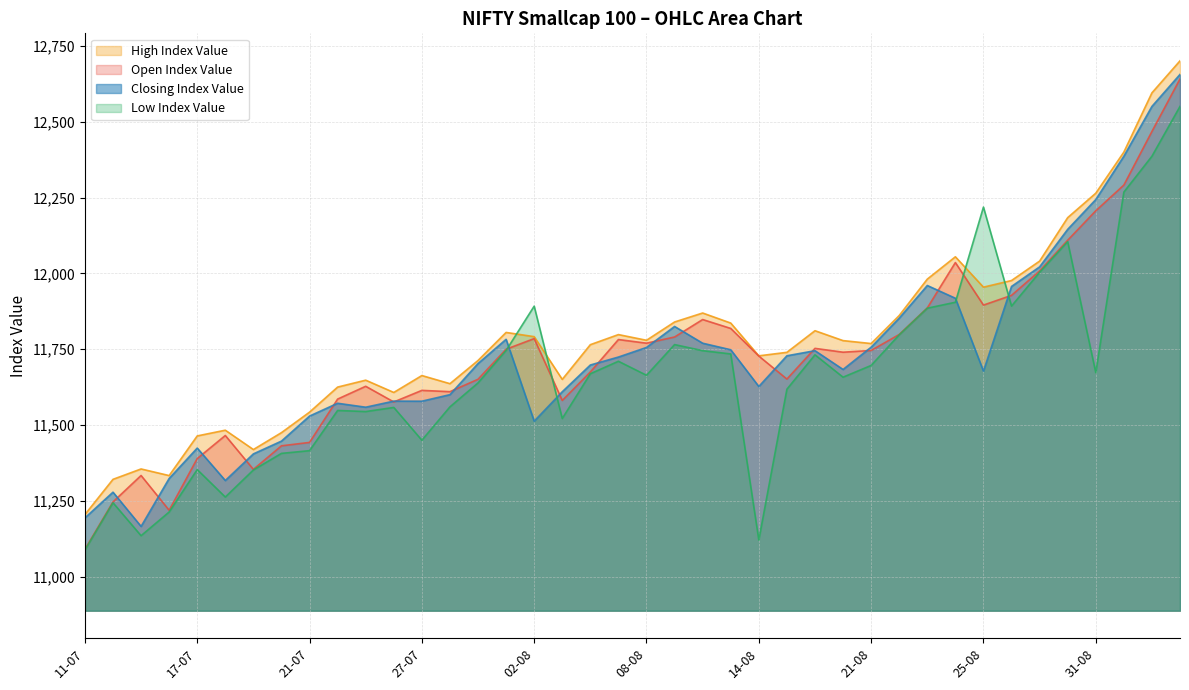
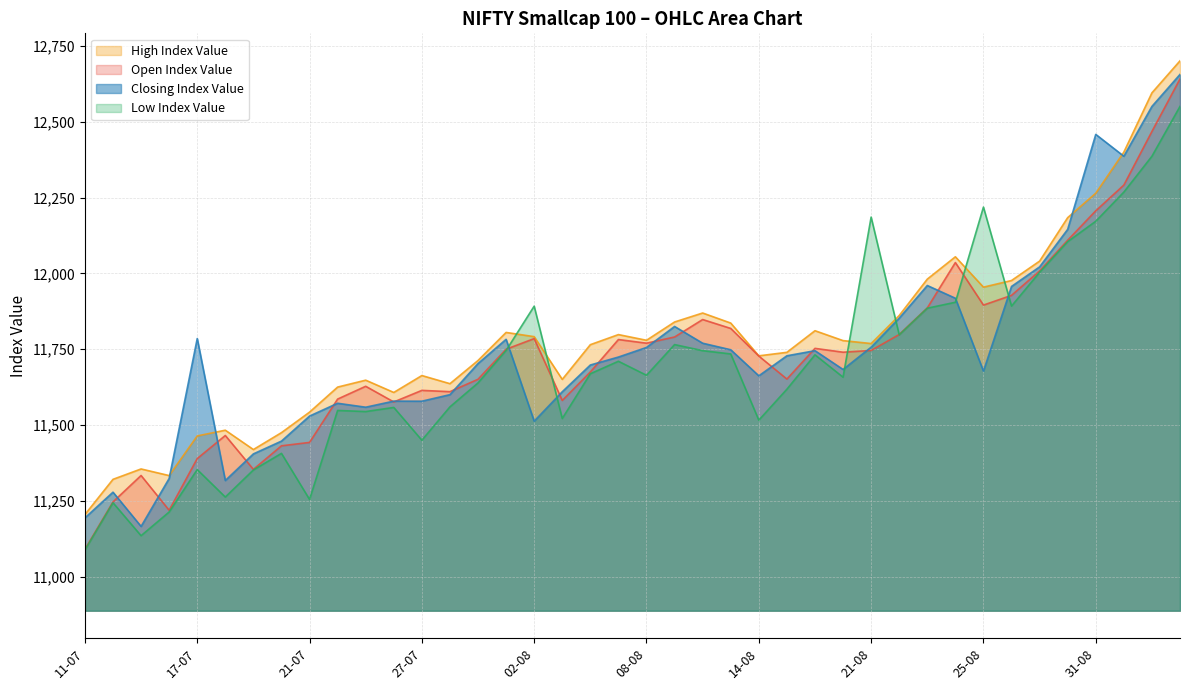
Closing Index Value, 17-07: 11,420 -> 11,790
Low Index Value, 21-07: 11,420 -> 11,250
Closing Index Value, 14-08: 11,630 -> 11,660
Low Index Value, 14-08: 11,120 -> 11,520
Low Index Value, 21-08: 11,700 -> 12,190
Closing Index Value, 31-08: 12,240 -> 12,460
Low Index Value, 31-08: 11,670 -> 12,170
